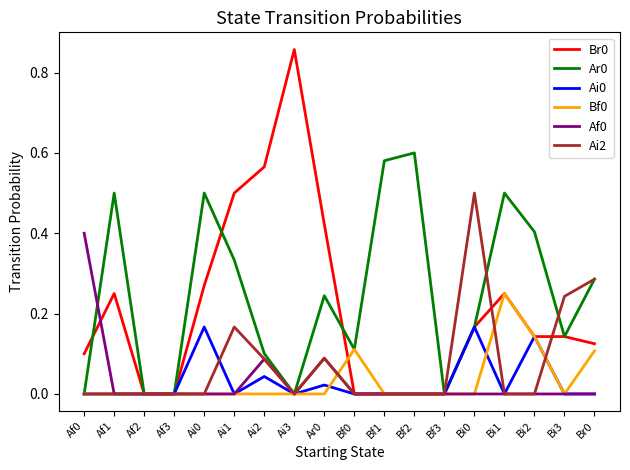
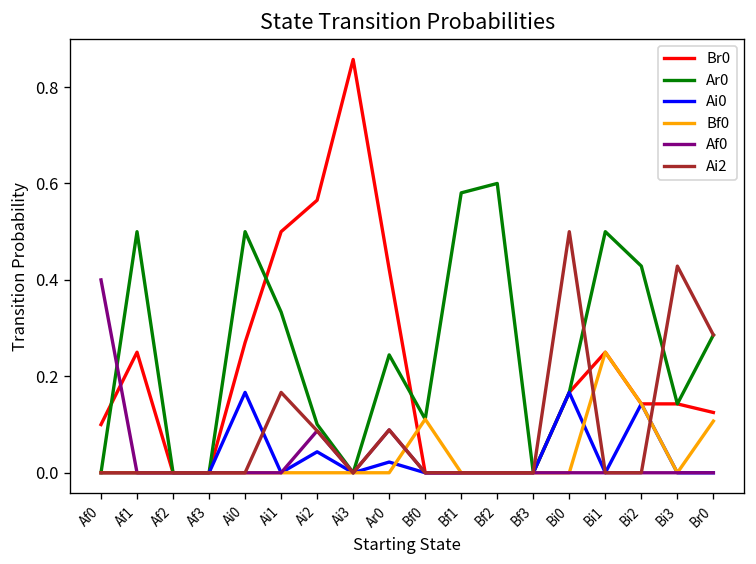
Ar0, Bi2: 0.40 -> 0.43
Ai2, Bi3: 0.24 -> 0.43
